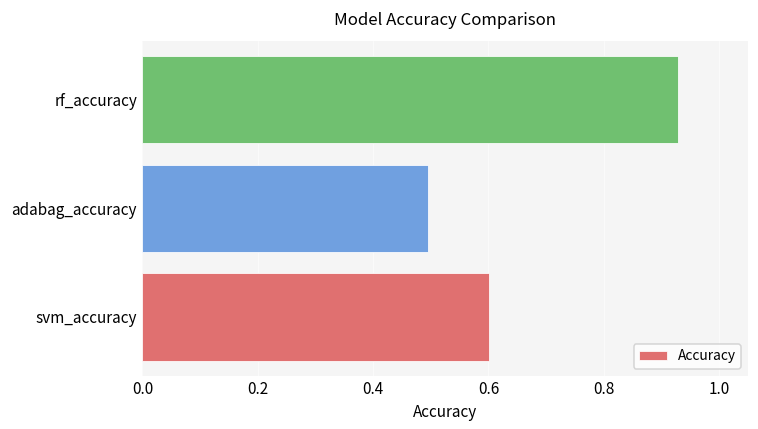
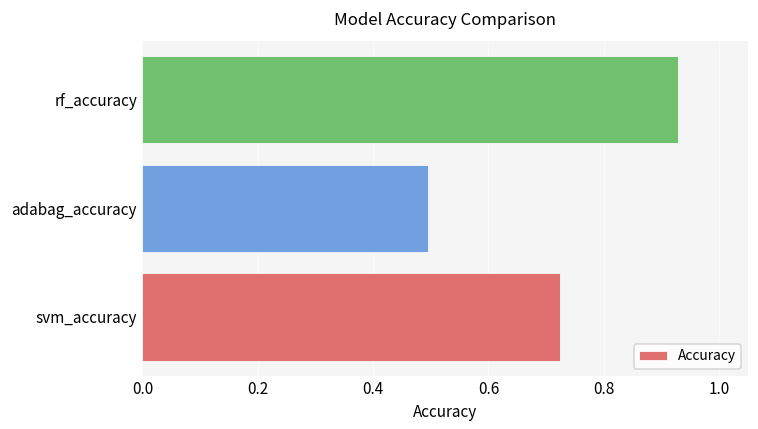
svm_accuracy: 0.60 -> 0.72
